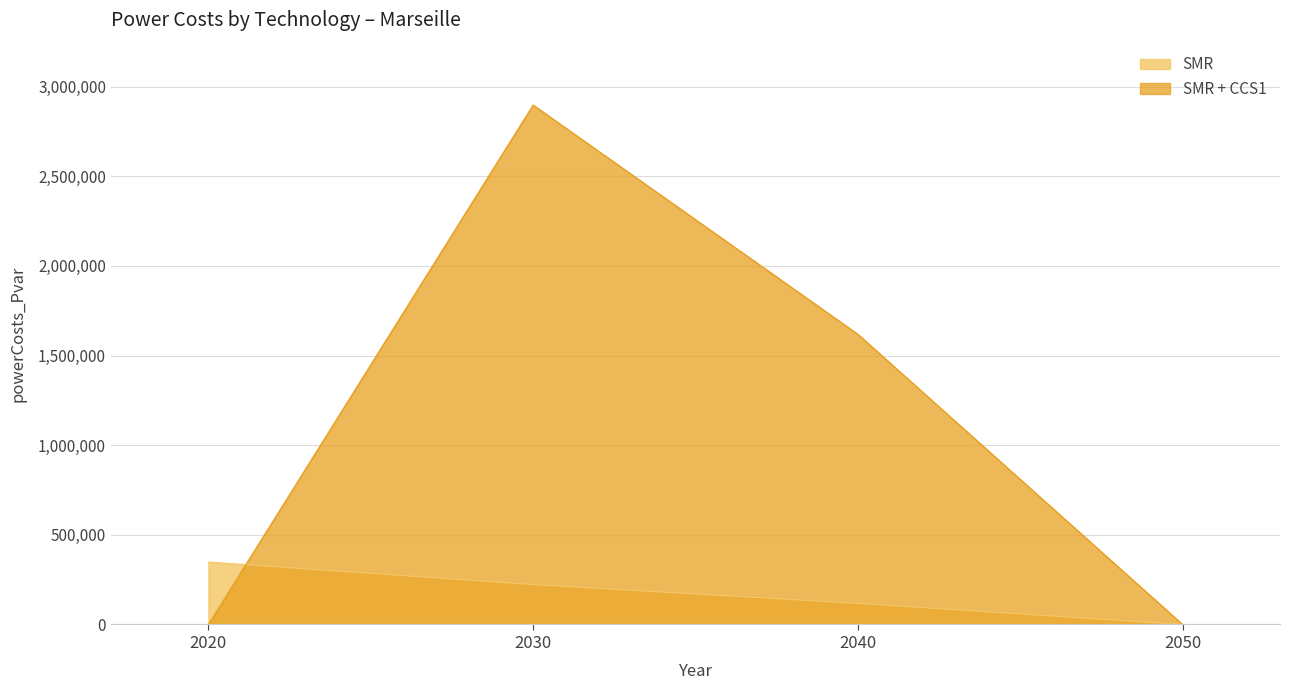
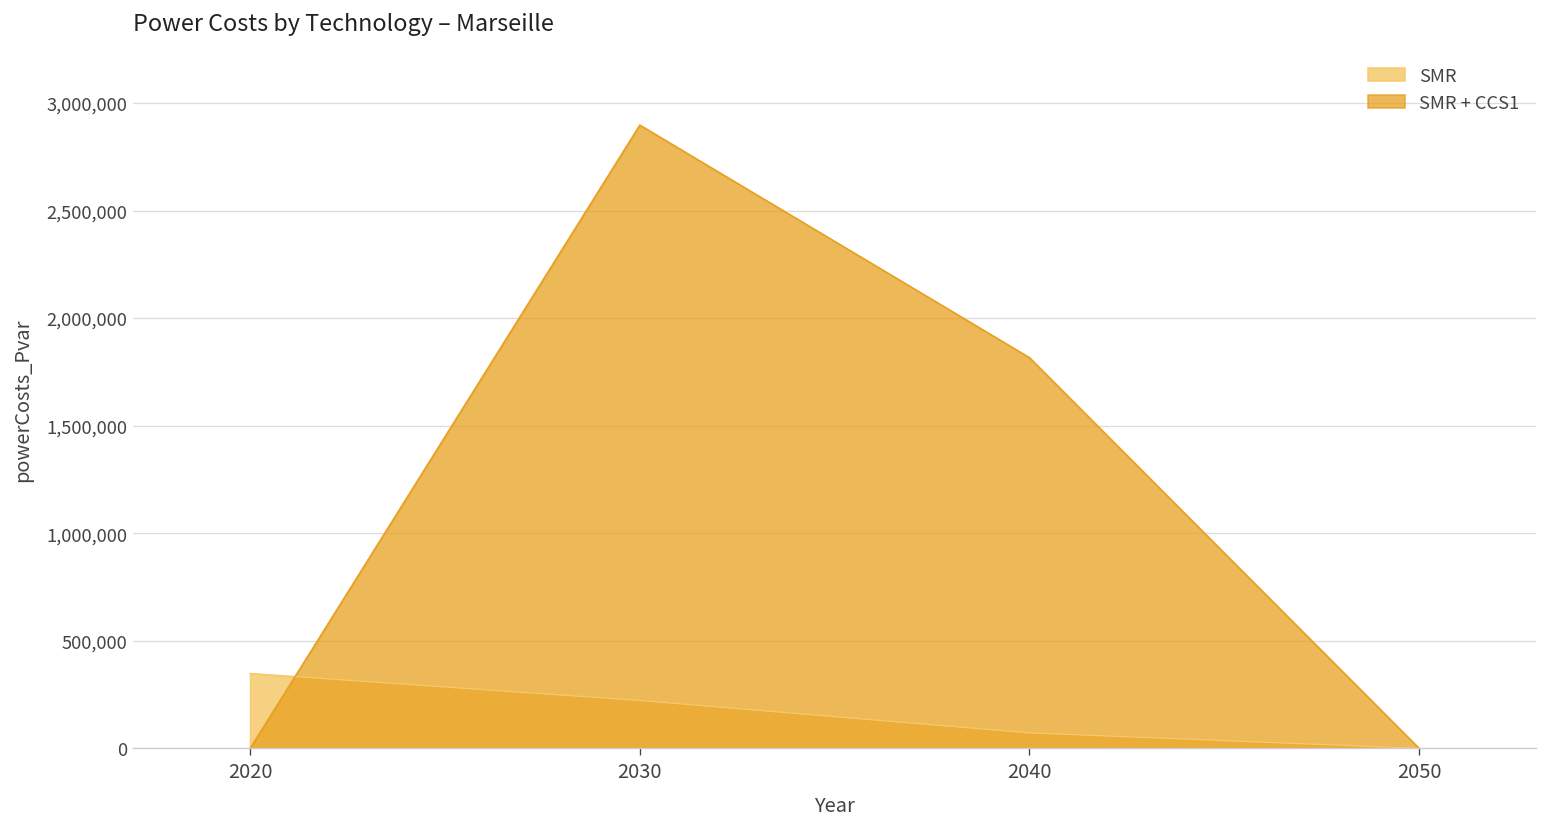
SMR, 2040: 120,000 -> 70,000
SMR + CCS1, 2040: 1,620,000 -> 1,820,000
